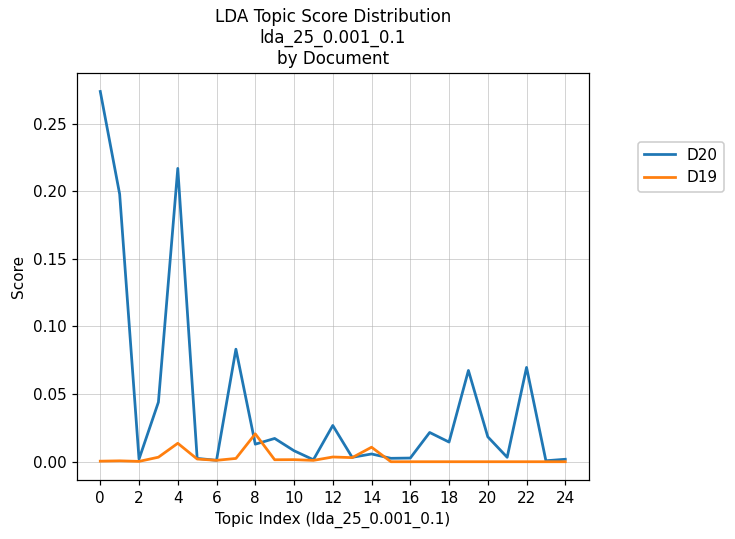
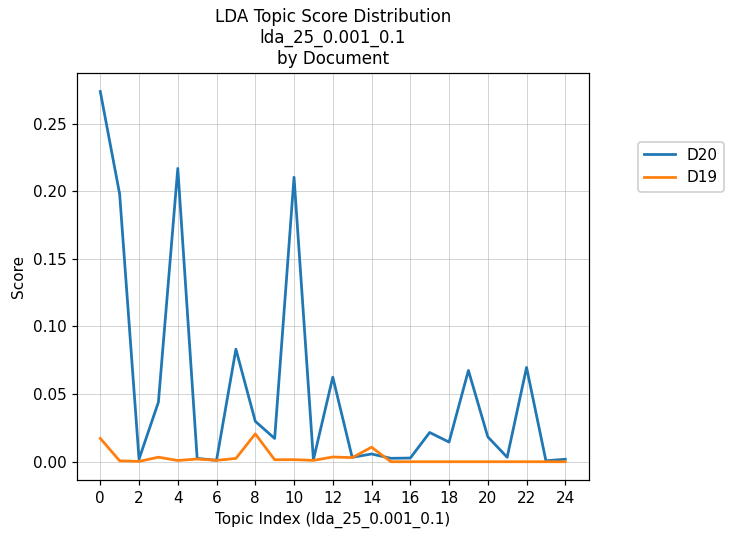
D19, 0: 0.000 -> 0.017
D19, 4: 0.014 -> 0.001
D20, 8: 0.013 -> 0.030
D20, 10: 0.008 -> 0.210
D20, 12: 0.027 -> 0.063
